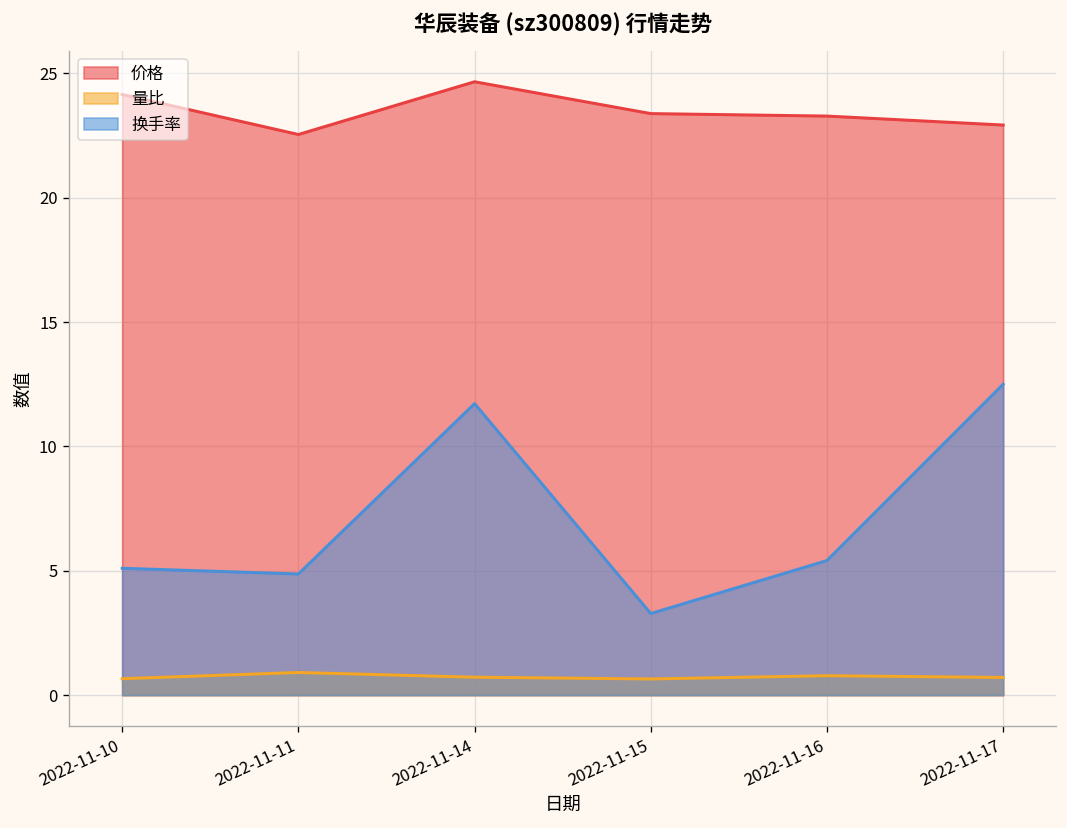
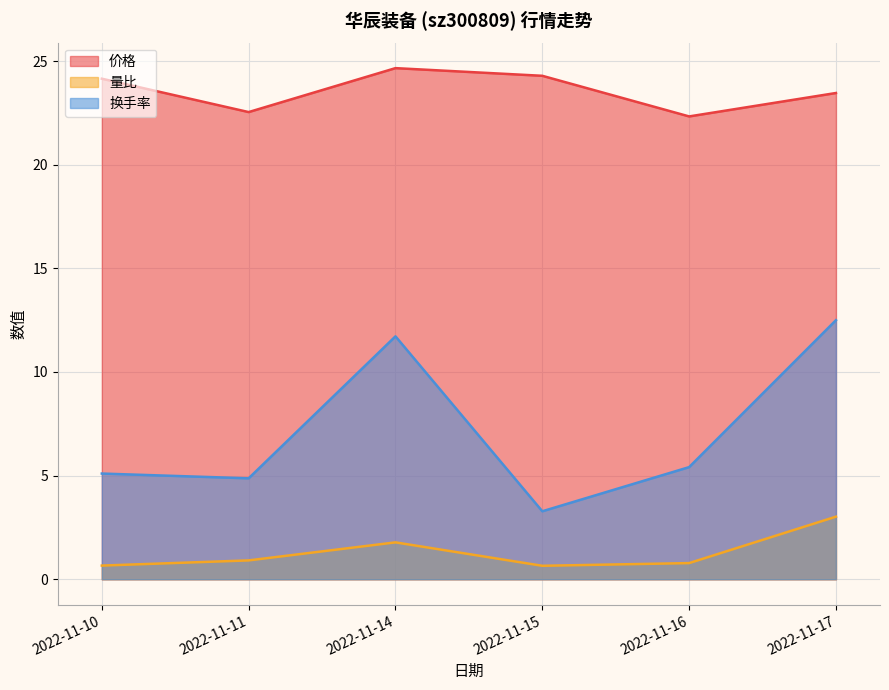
量比, 2022-11-14: 0.7 -> 1.8
价格, 2022-11-15: 23.4 -> 24.3
价格, 2022-11-16: 23.3 -> 22.3
价格, 2022-11-17: 22.9 -> 23.5
量比, 2022-11-17: 0.7 -> 3.0
